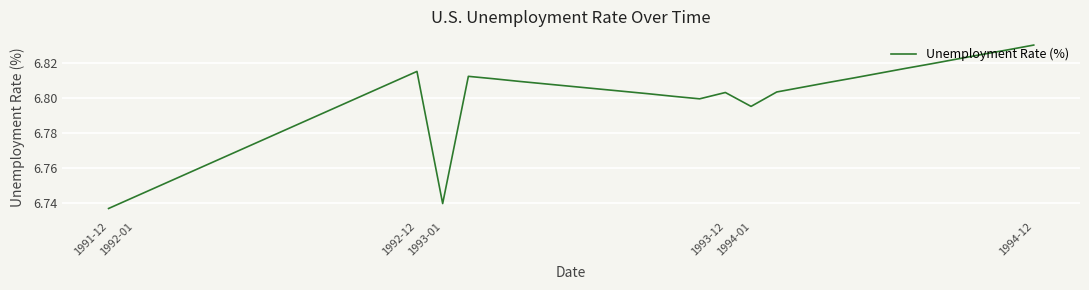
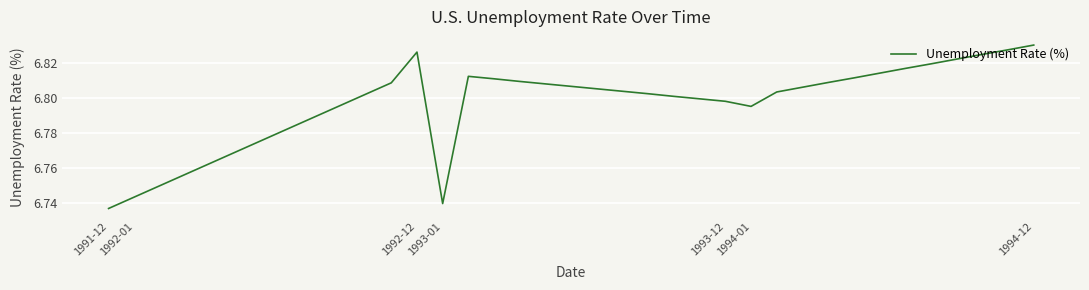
1992-12: 6.815 -> 6.826
1993-12: 6.803 -> 6.798
